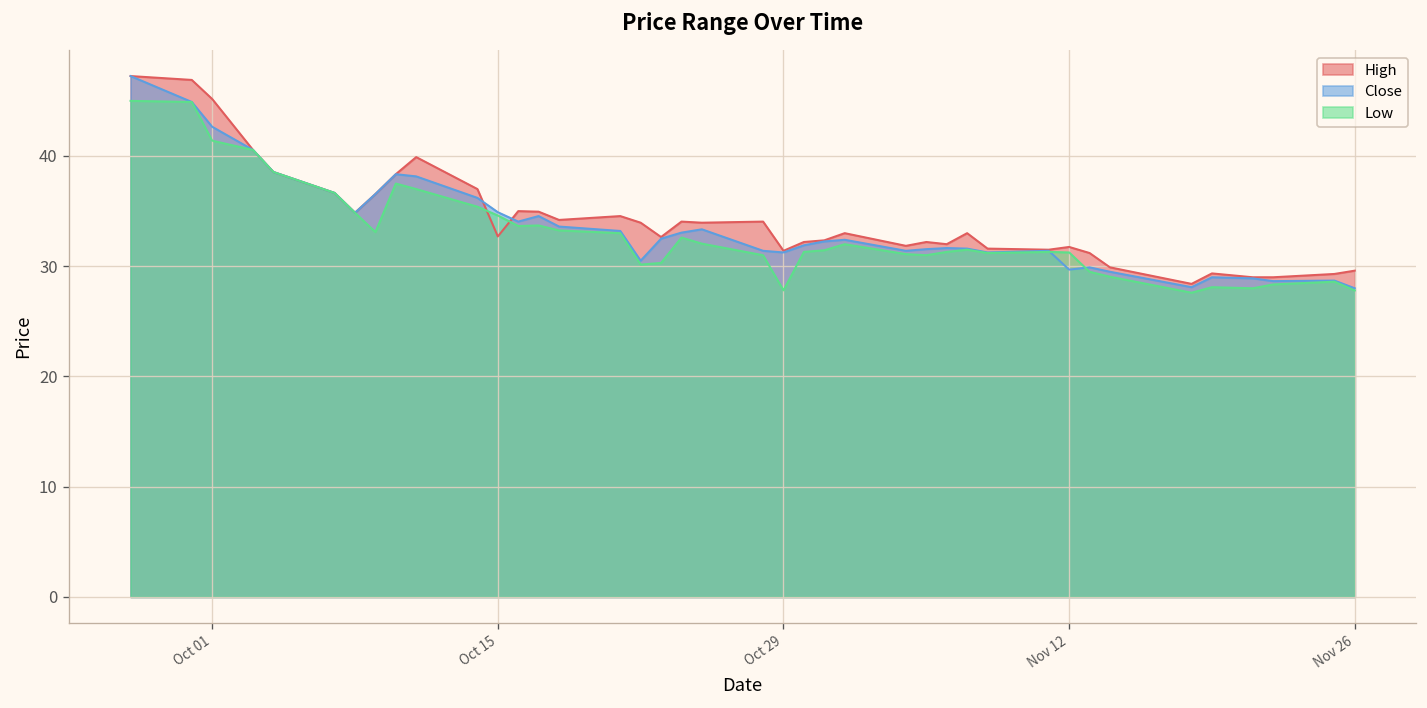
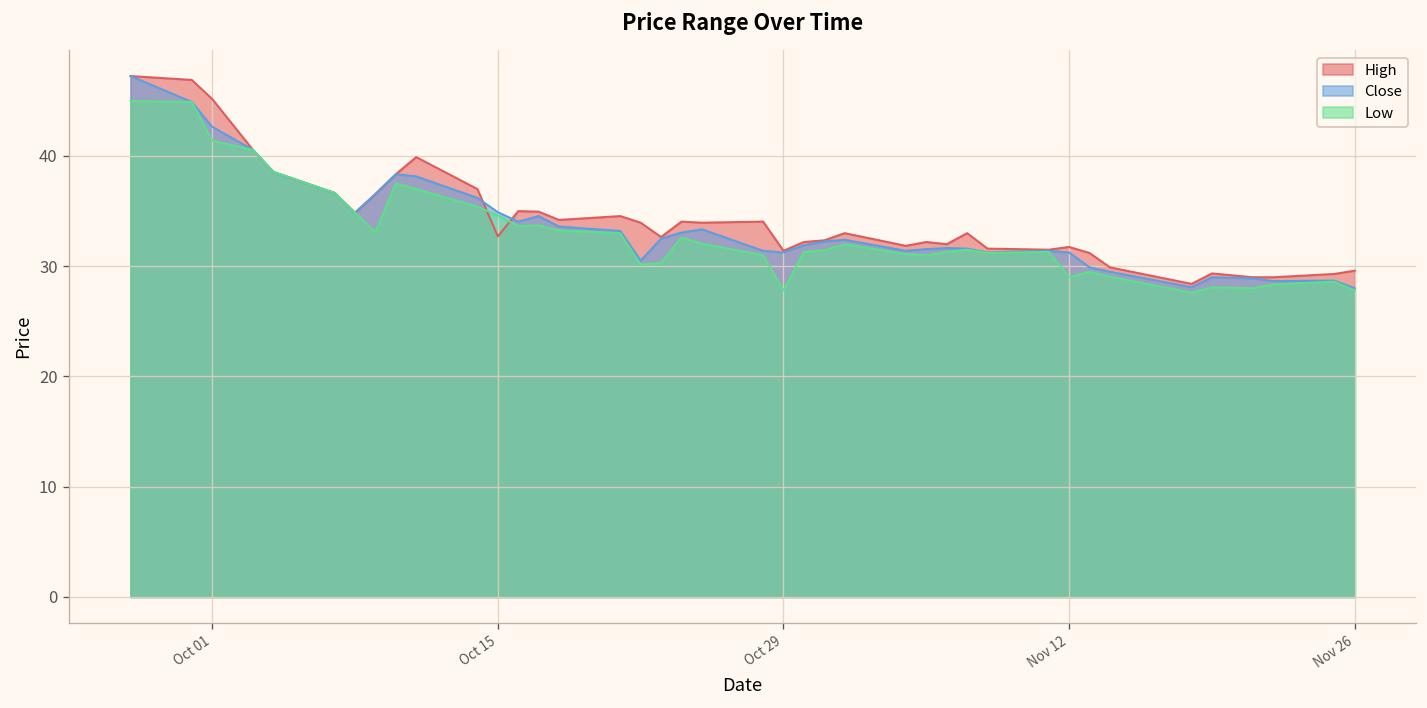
Close, Nov 12: 30 -> 31
Low, Nov 12: 31 -> 29
